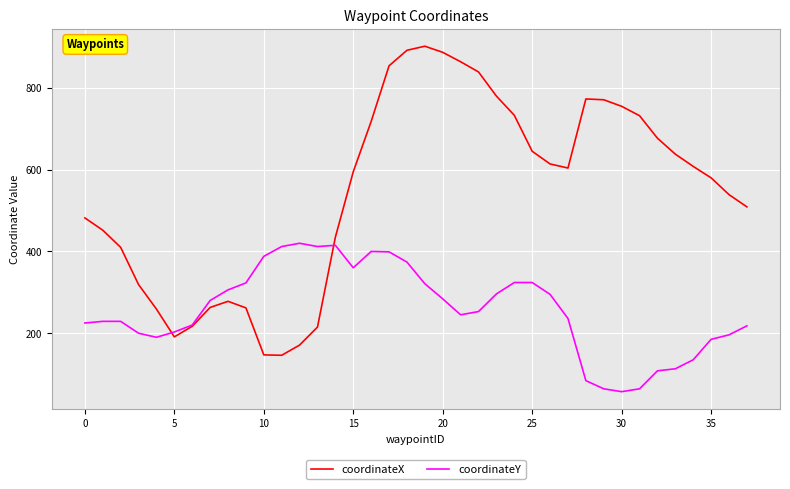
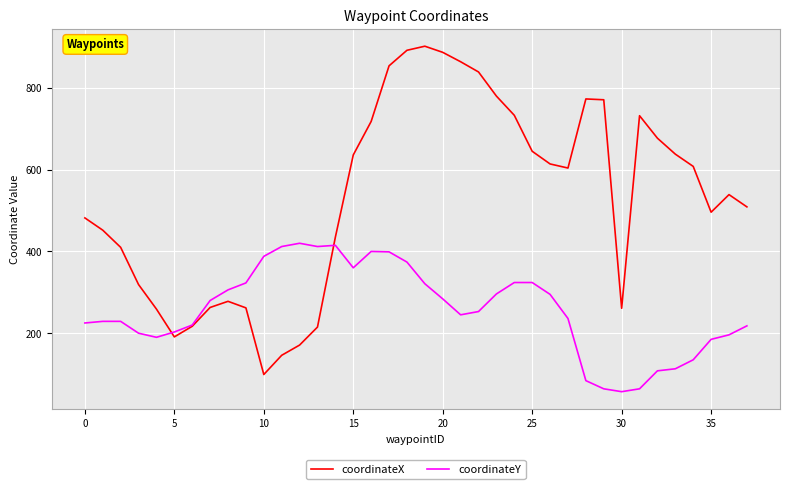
coordinateX, 10: 150 -> 100
coordinateX, 15: 600 -> 640
coordinateX, 30: 760 -> 260
coordinateX, 35: 580 -> 500
